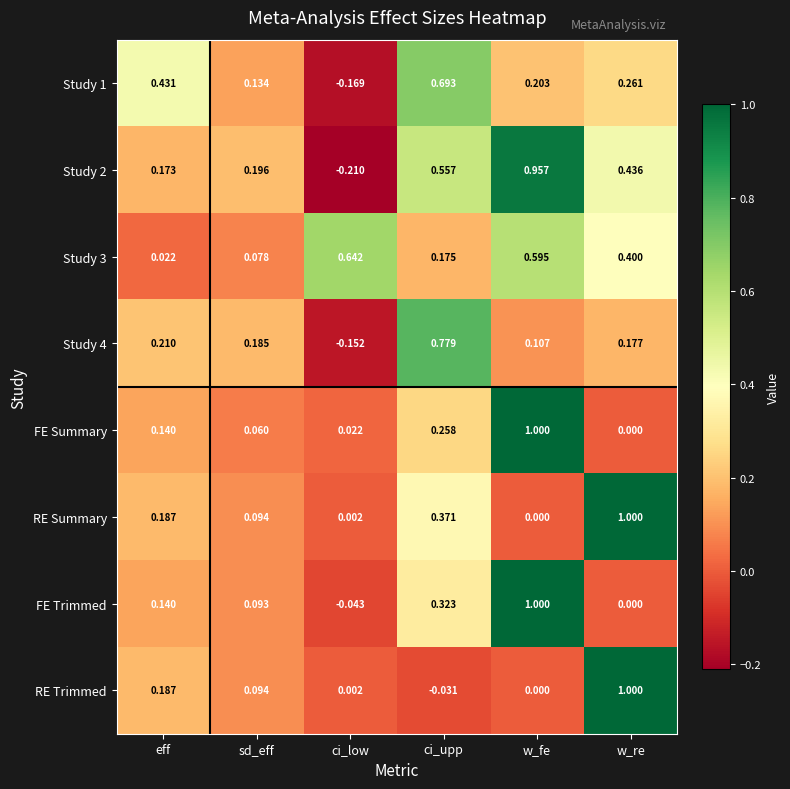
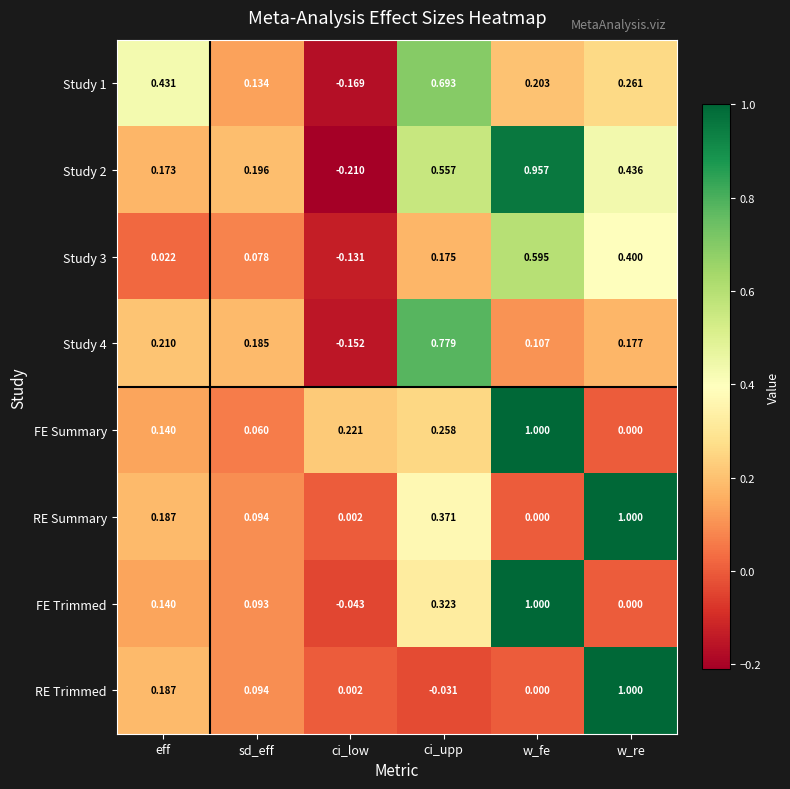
Study 3, ci_low: 0.642 -> -0.131
FE Summary, ci_low: 0.022 -> 0.221
